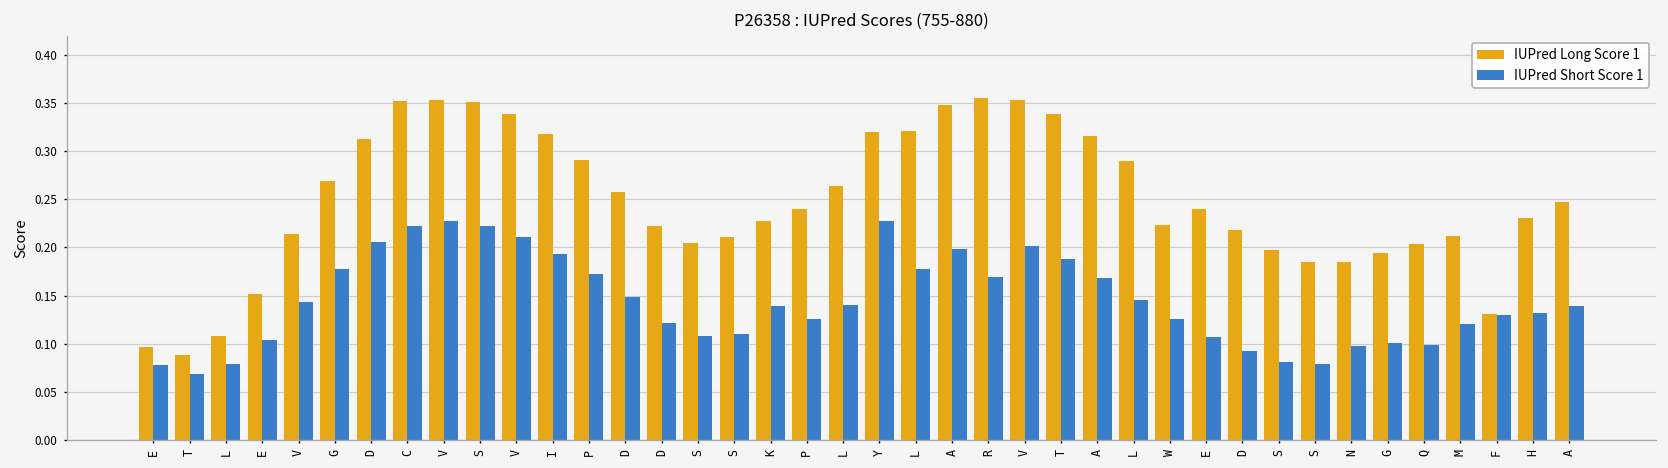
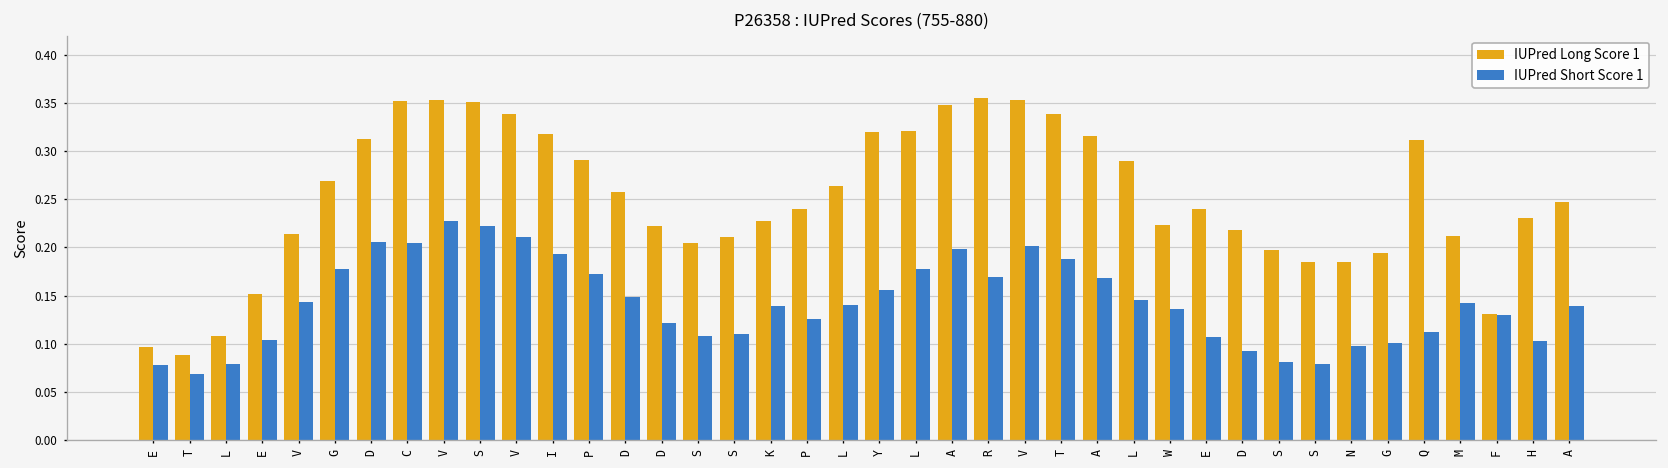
IUPred Short Score 1, C: 0.22 -> 0.21
IUPred Short Score 1, Y: 0.23 -> 0.16
IUPred Short Score 1, W: 0.13 -> 0.14
IUPred Long Score 1, Q: 0.20 -> 0.31
IUPred Short Score 1, Q: 0.10 -> 0.11
IUPred Short Score 1, M: 0.12 -> 0.14
IUPred Short Score 1, H: 0.13 -> 0.10
